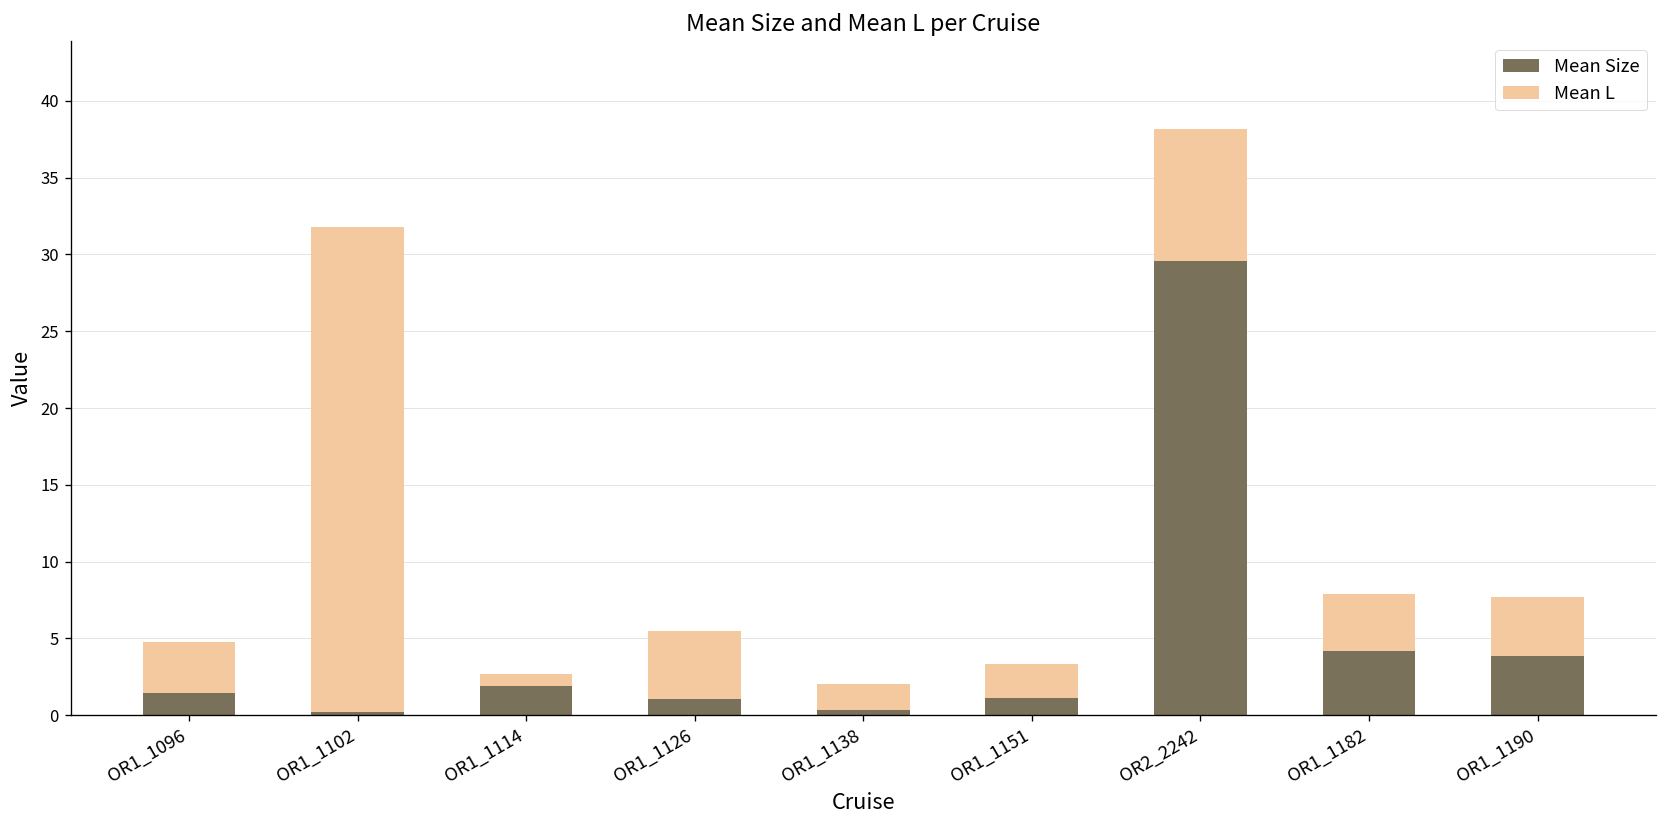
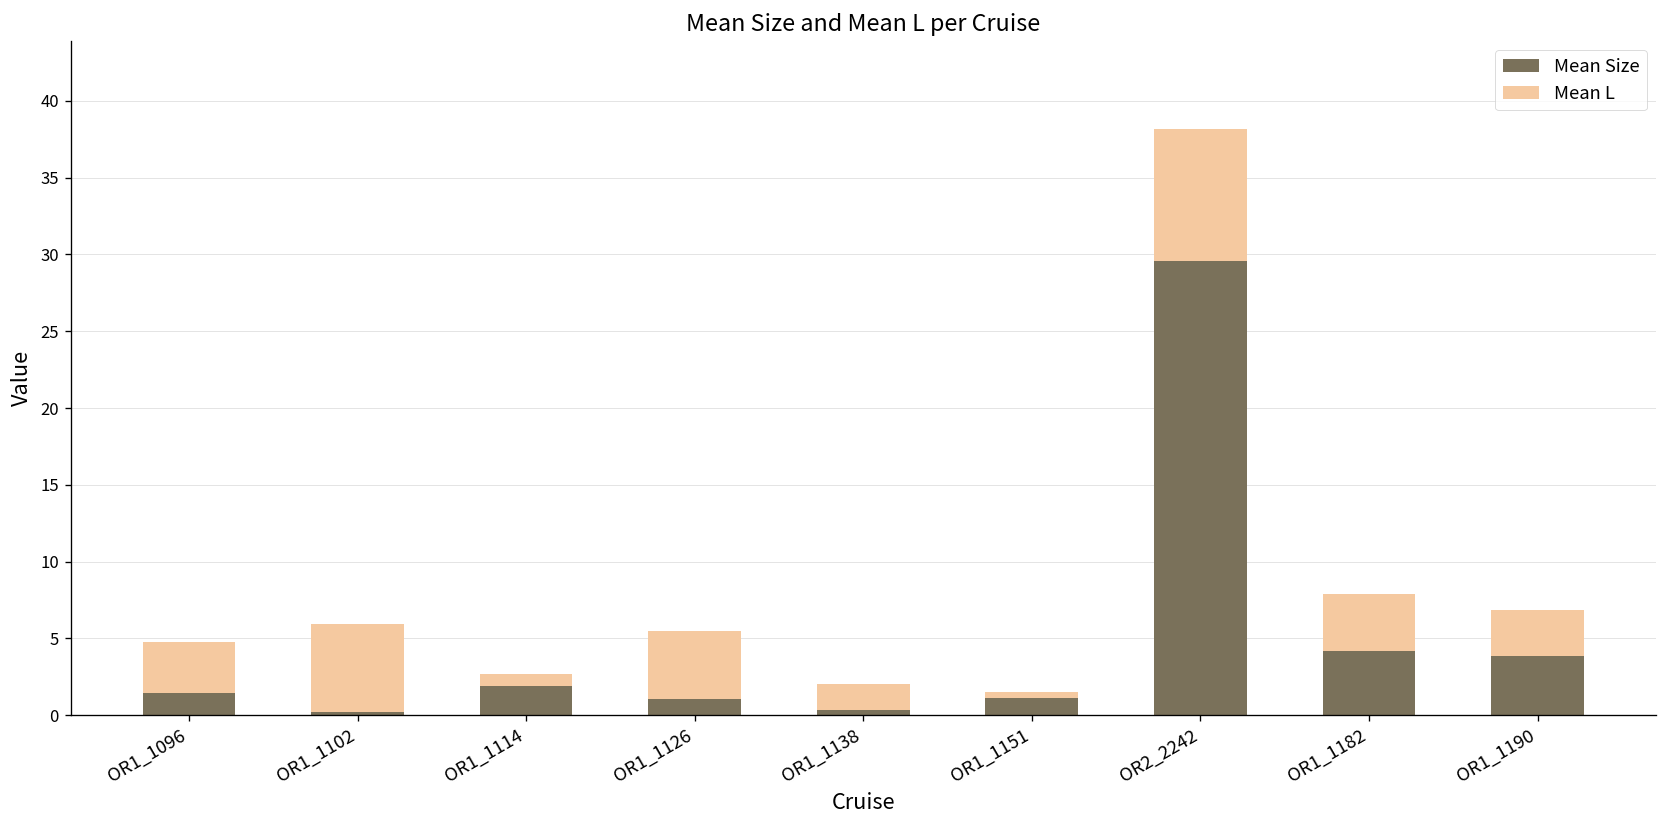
Mean L, OR1_1102: 31.6 -> 5.8
Mean L, OR1_1151: 2.2 -> 0.4
Mean L, OR1_1190: 3.9 -> 3.0
